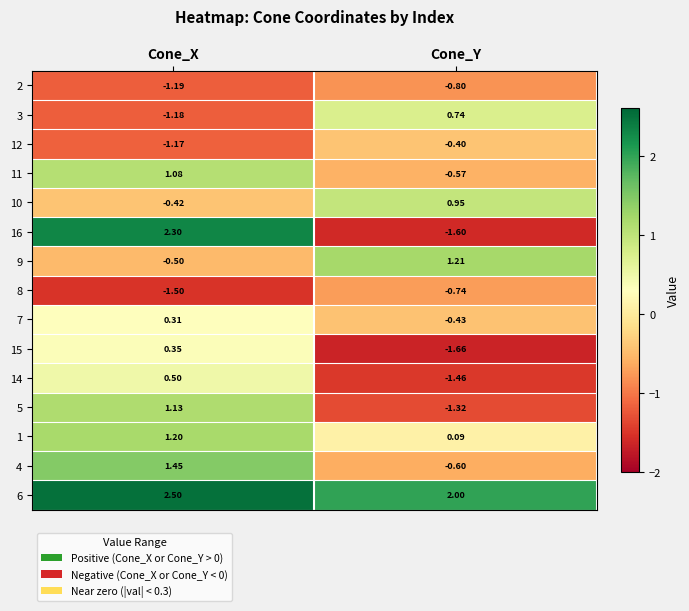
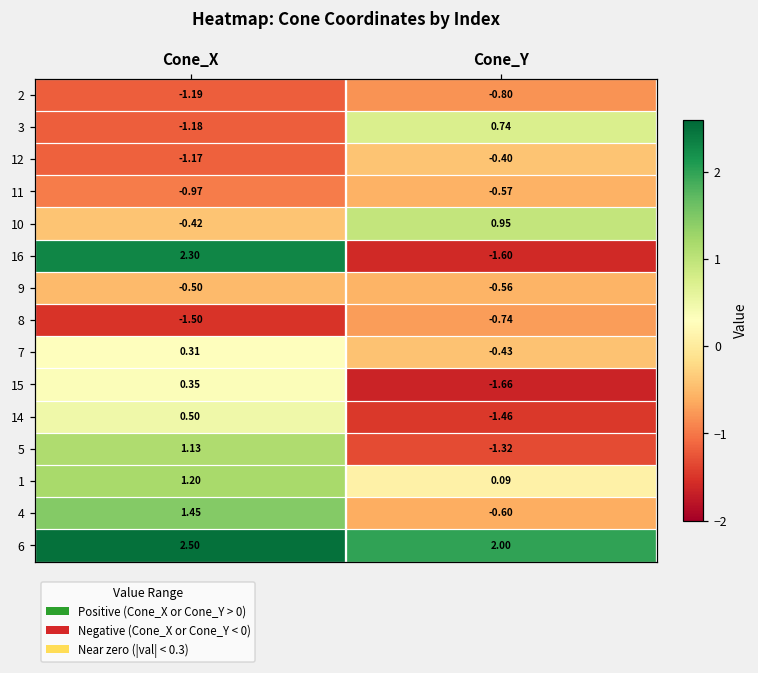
11, Cone_X: 1.08 -> -0.97
9, Cone_Y: 1.21 -> -0.56
